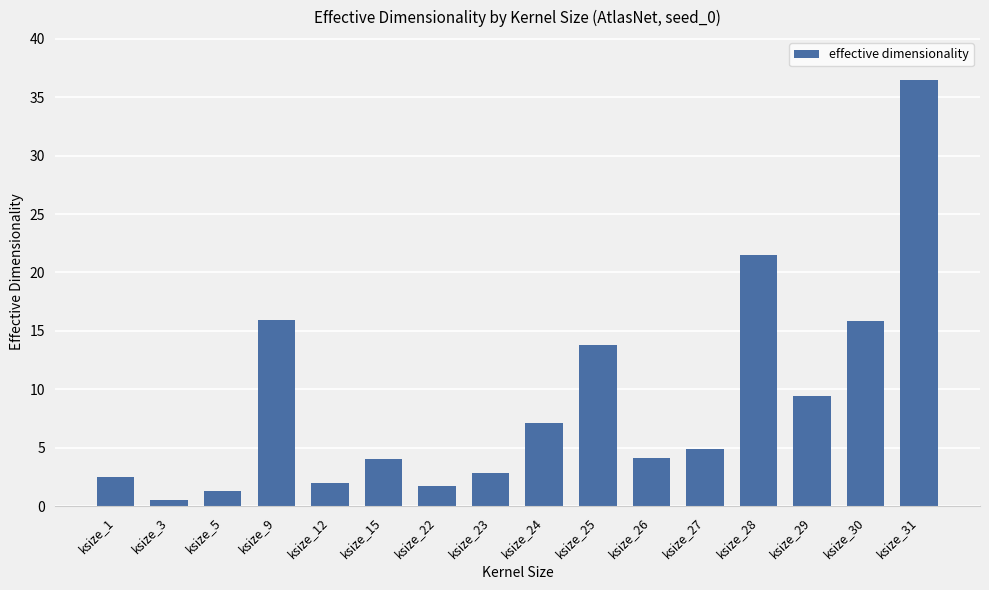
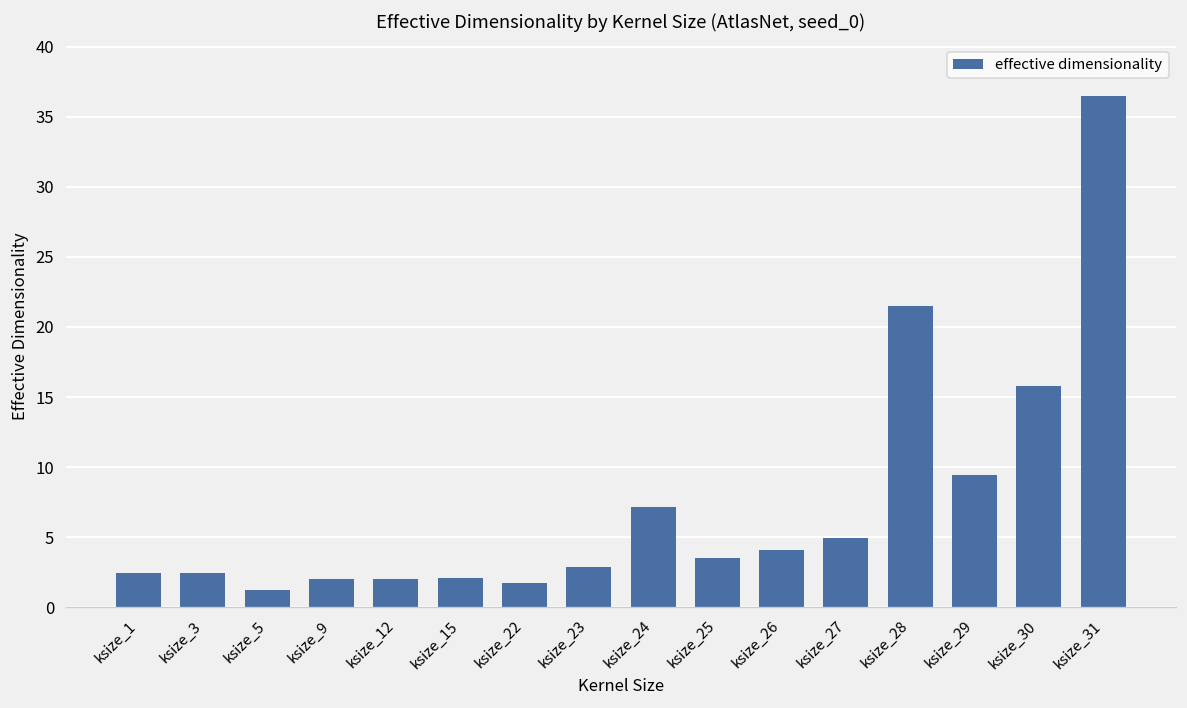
ksize_3: 0.5 -> 2.5
ksize_9: 16.0 -> 2.0
ksize_15: 4.0 -> 2.1
ksize_25: 13.8 -> 3.5
